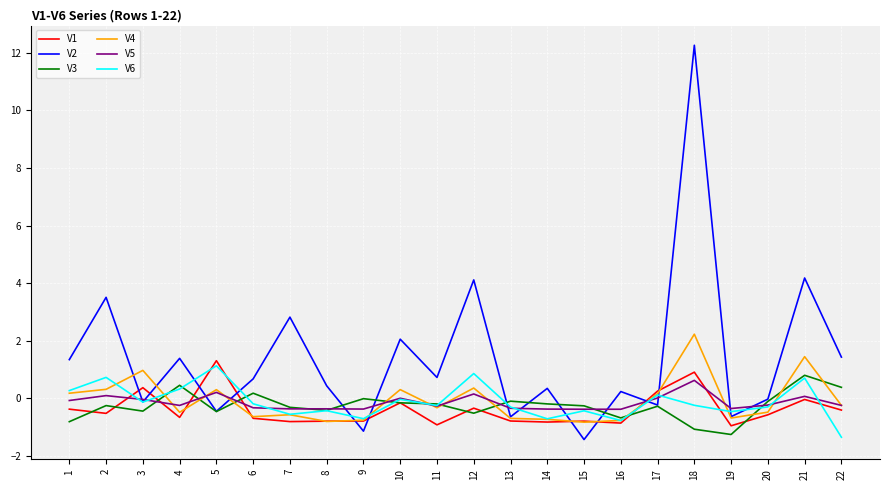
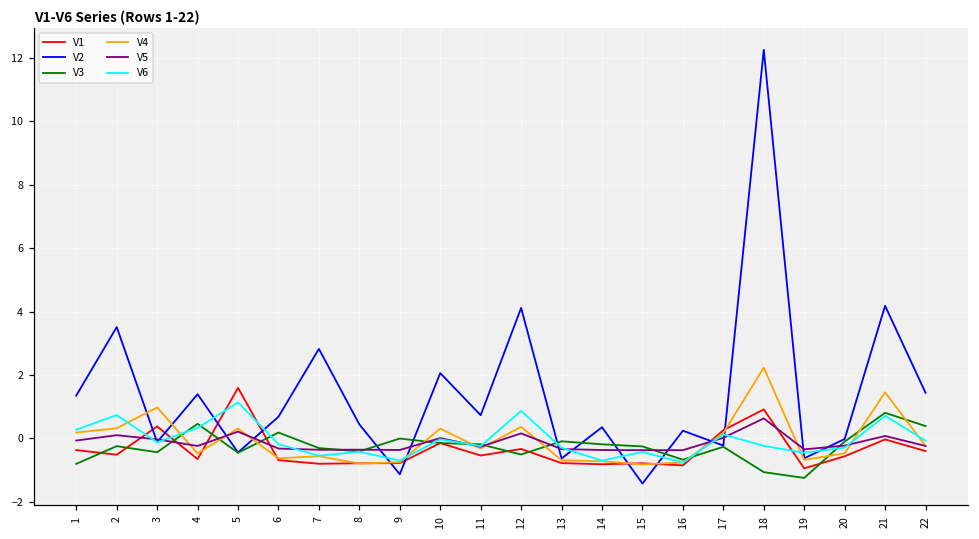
V1, 5: 1.3 -> 1.6
V1, 11: -0.9 -> -0.5
V6, 22: -1.3 -> -0.1
